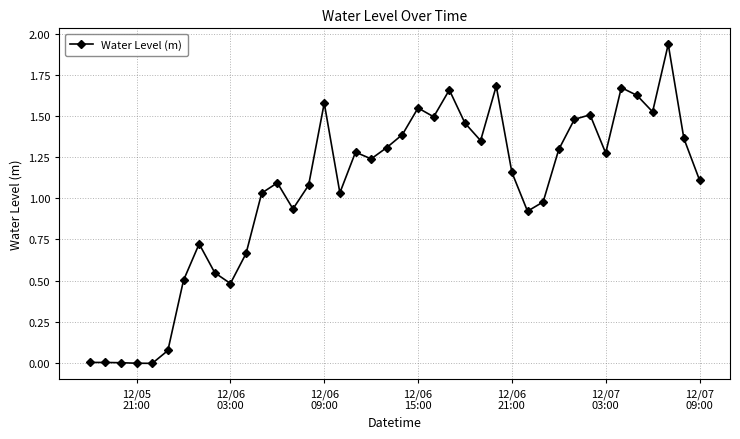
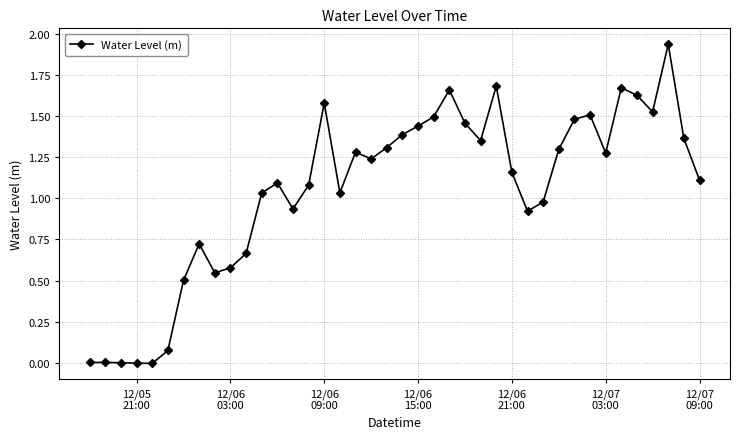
12/06 03:00: 0.48 -> 0.58
12/06 15:00: 1.55 -> 1.44
